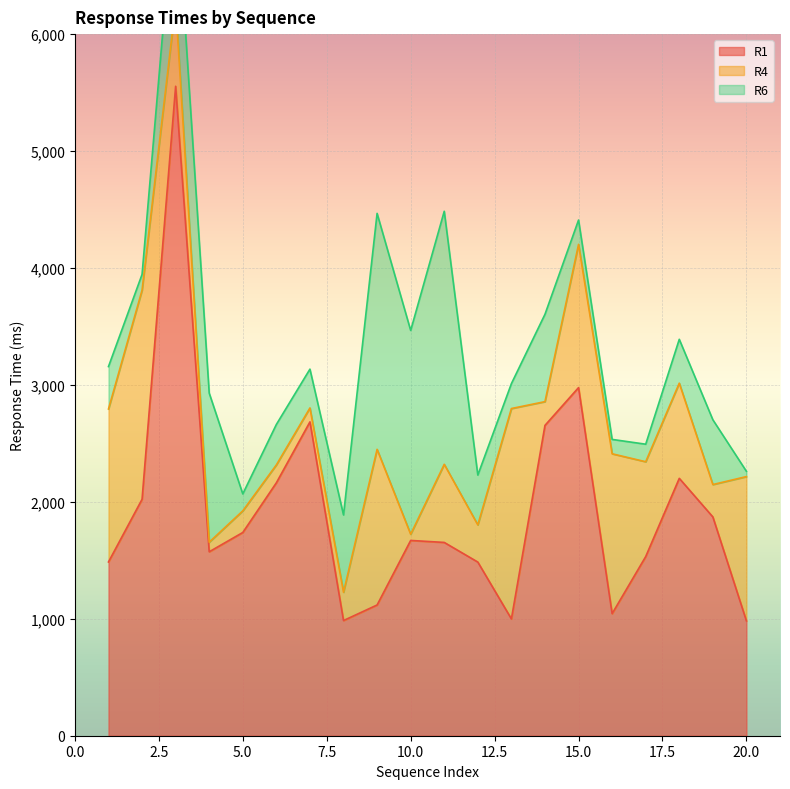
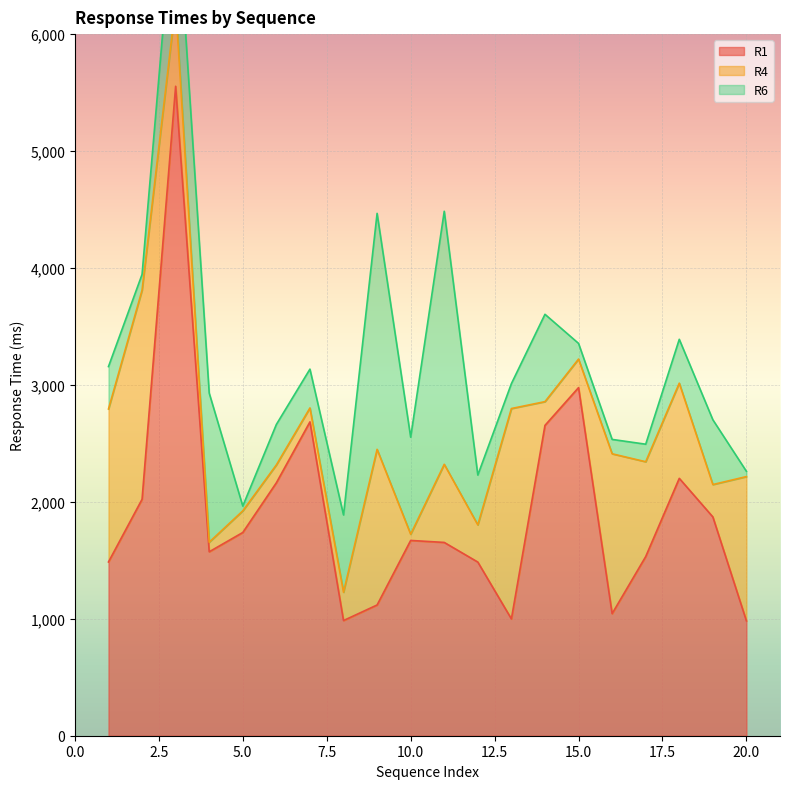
R6, 5.0: 150 -> 40
R6, 10.0: 1,740 -> 830
R4, 15.0: 1,230 -> 240
R6, 15.0: 210 -> 130
